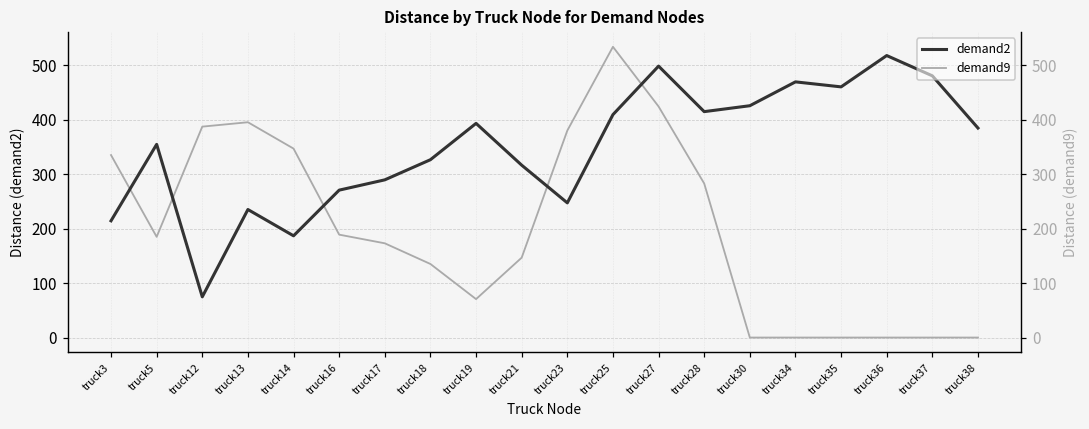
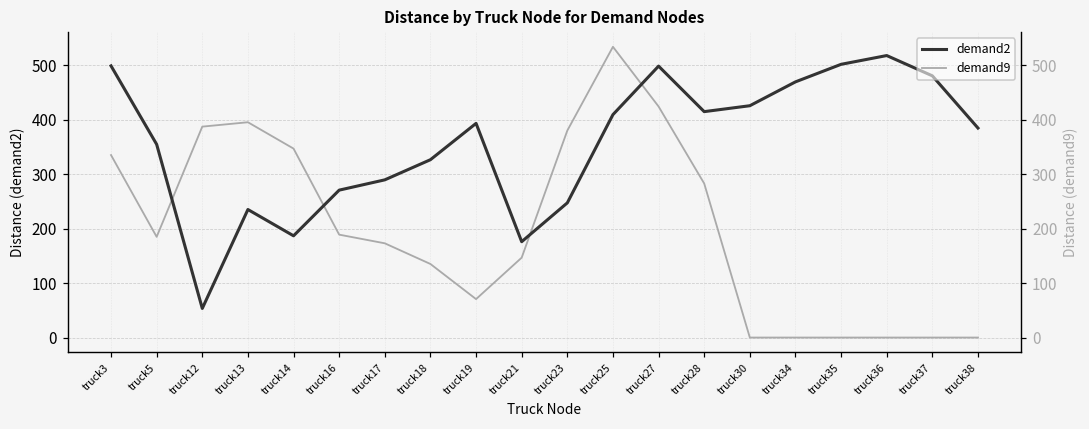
demand2, truck3: 210 -> 500
demand2, truck12: 70 -> 50
demand2, truck21: 320 -> 180
demand2, truck35: 460 -> 500
